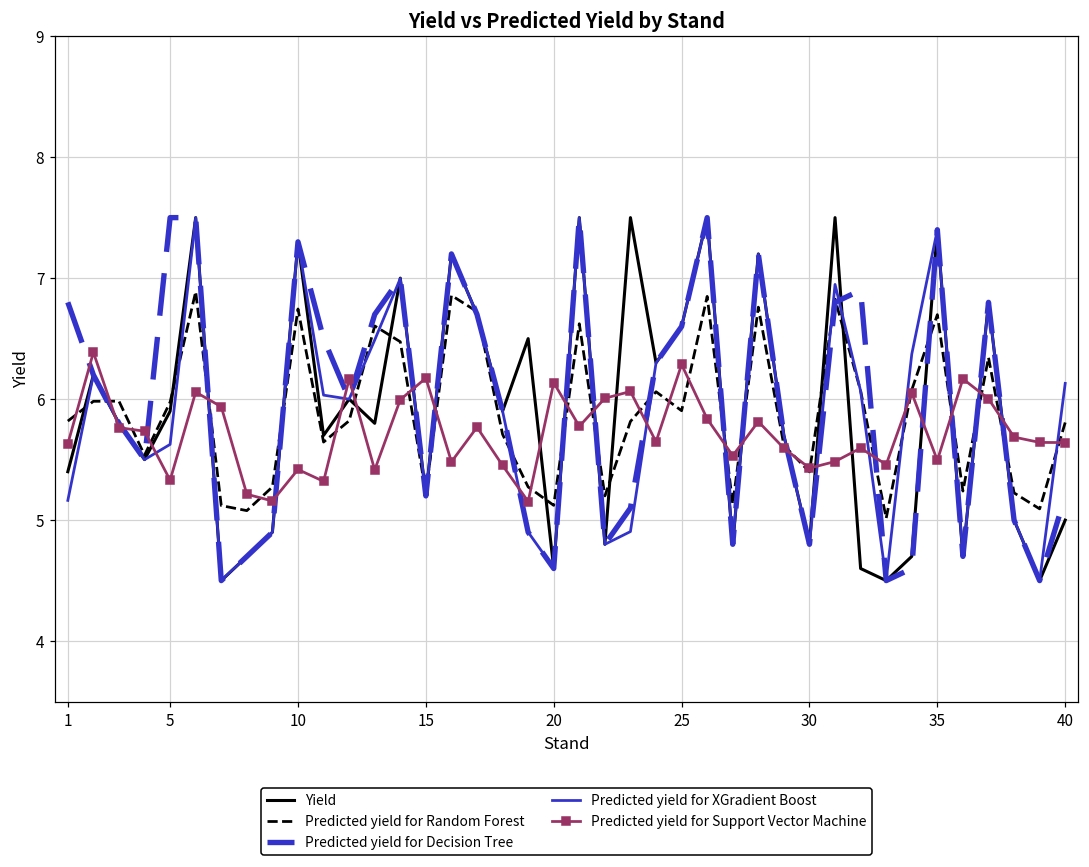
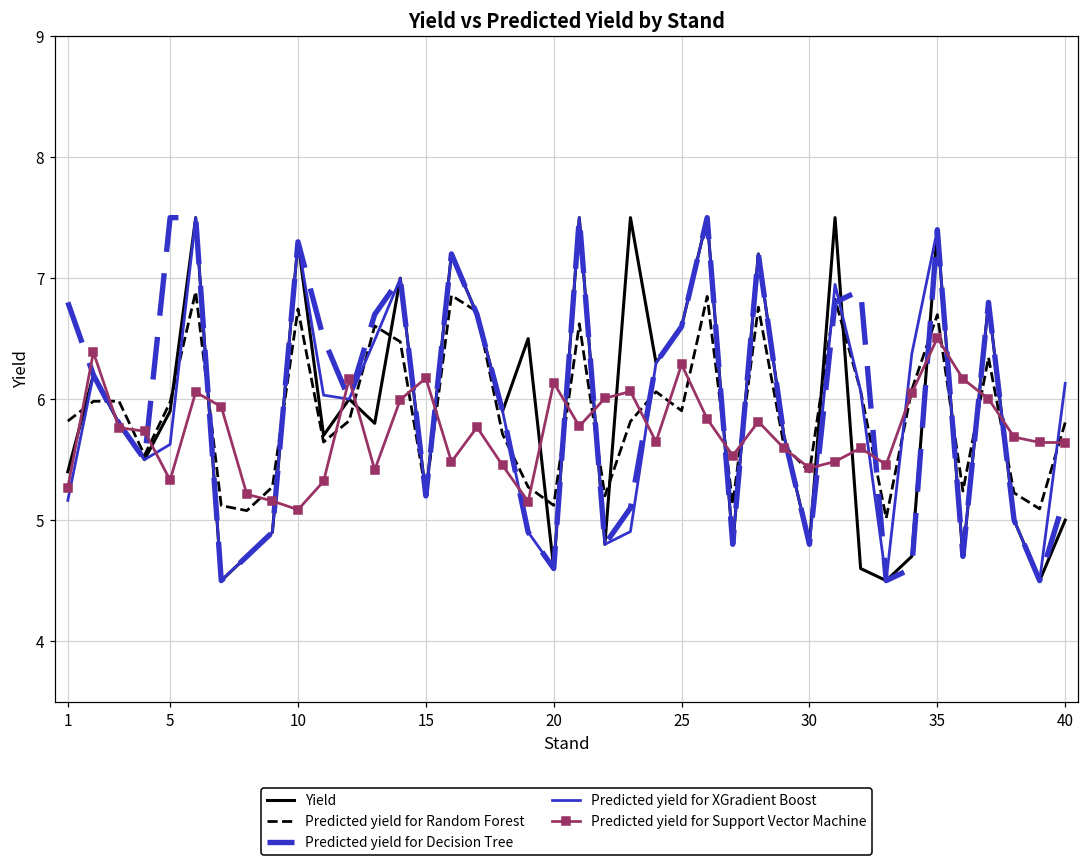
Predicted yield for Support Vector Machine, 1: 5.63 -> 5.27
Predicted yield for Support Vector Machine, 10: 5.42 -> 5.09
Predicted yield for Support Vector Machine, 35: 5.49 -> 6.50
